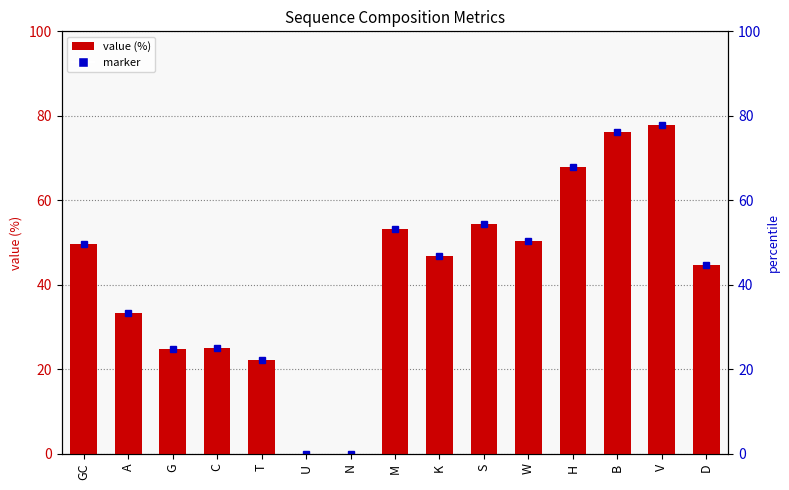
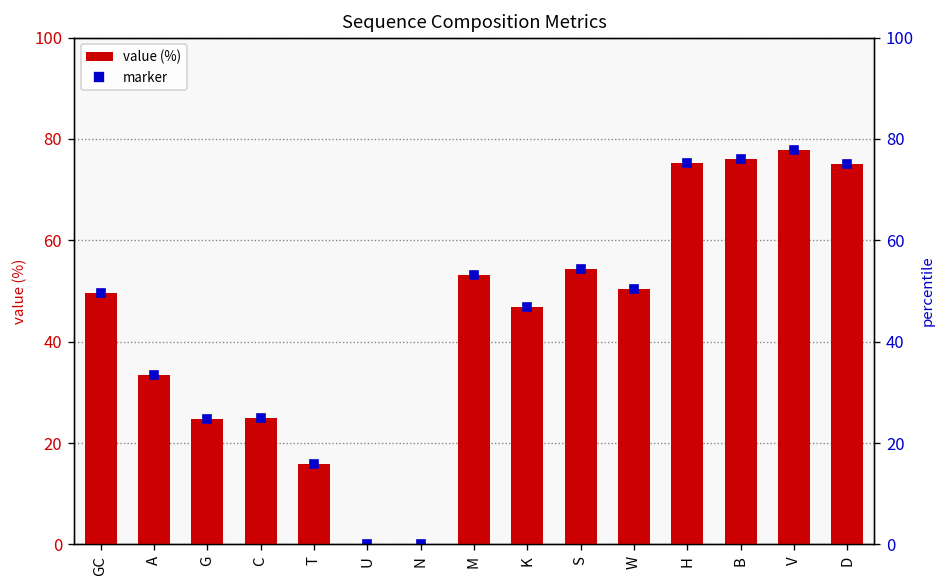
value (%), T: 22 -> 16
value (%), H: 68 -> 75
value (%), D: 45 -> 75
